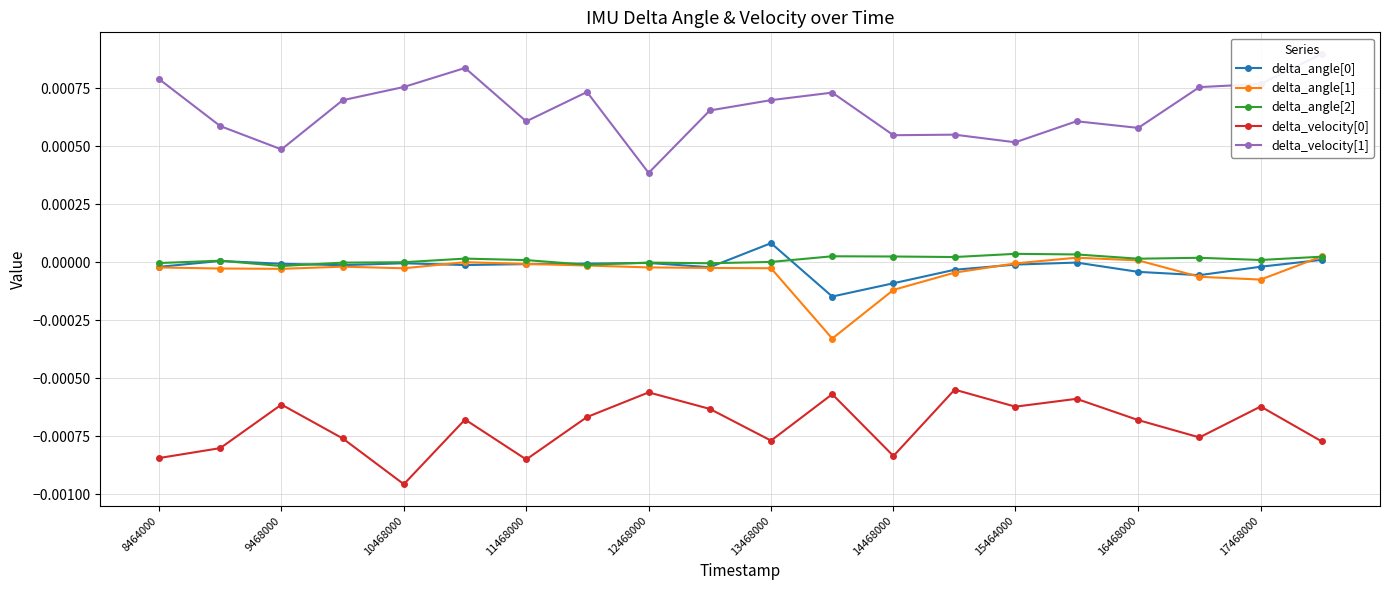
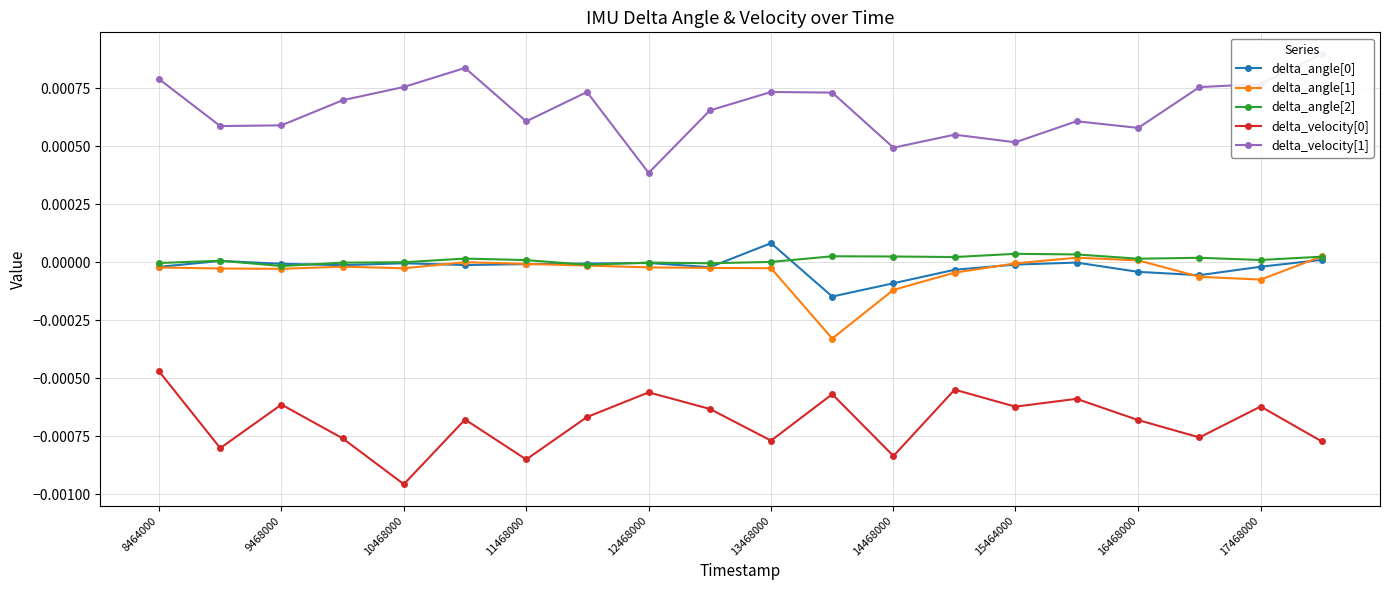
delta_velocity[0], 8464000: -0.00084 -> -0.00047
delta_velocity[1], 9468000: 0.00049 -> 0.00059
delta_velocity[1], 13468000: 0.00070 -> 0.00073
delta_velocity[1], 14468000: 0.00055 -> 0.00049
